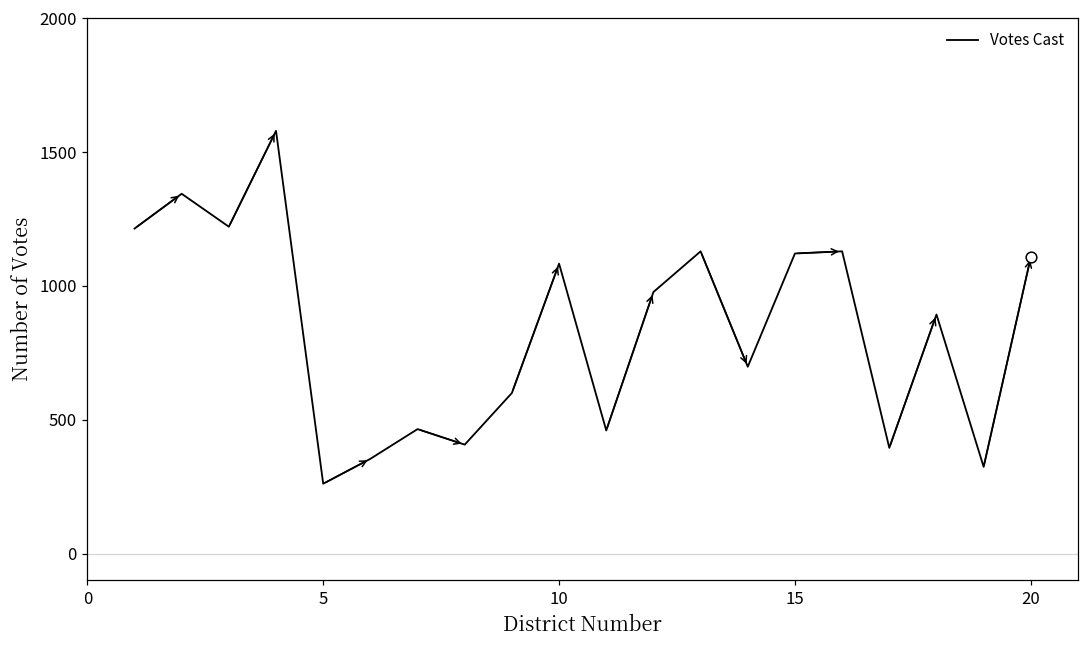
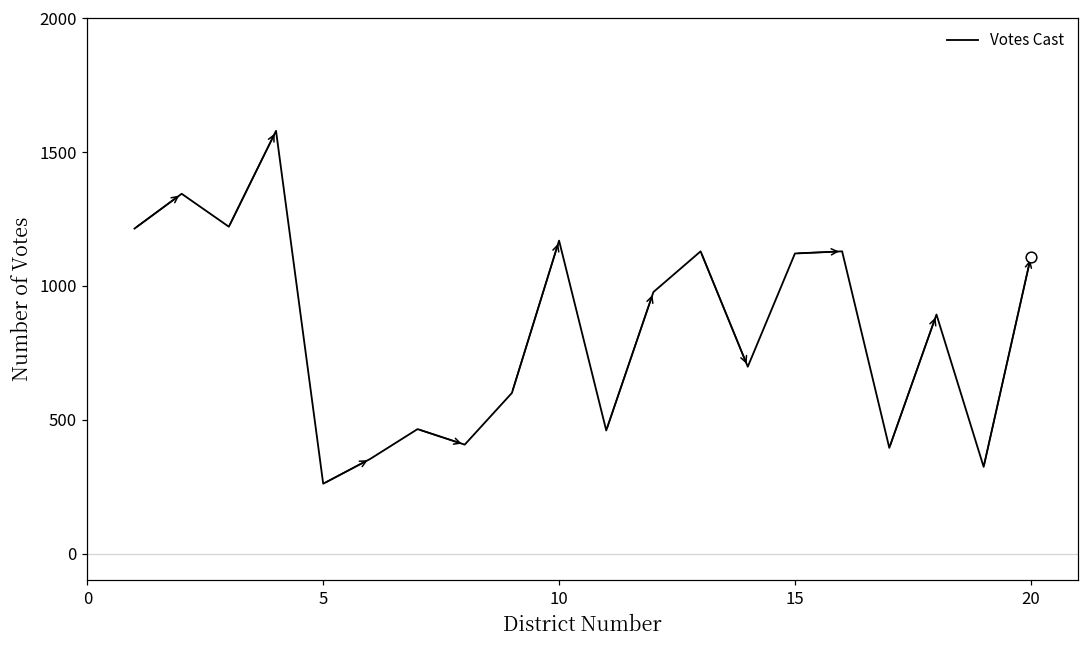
Votes Cast, 10: 1080 -> 1170
